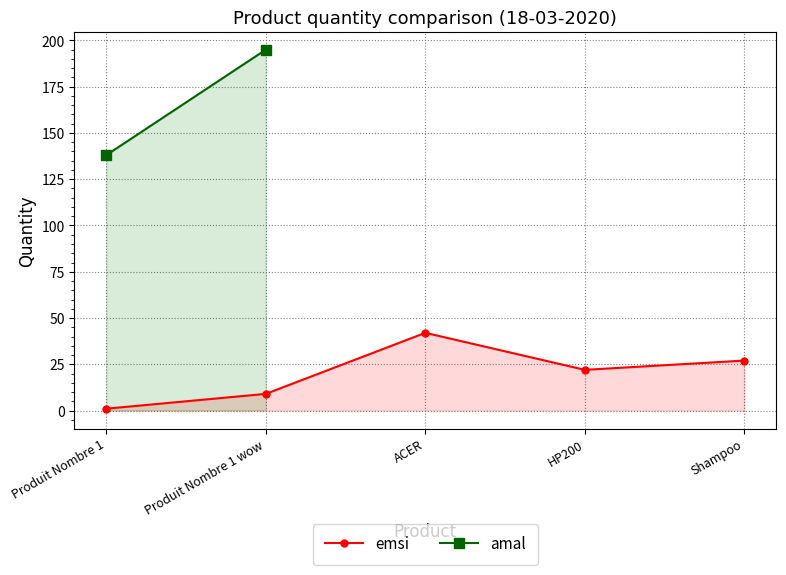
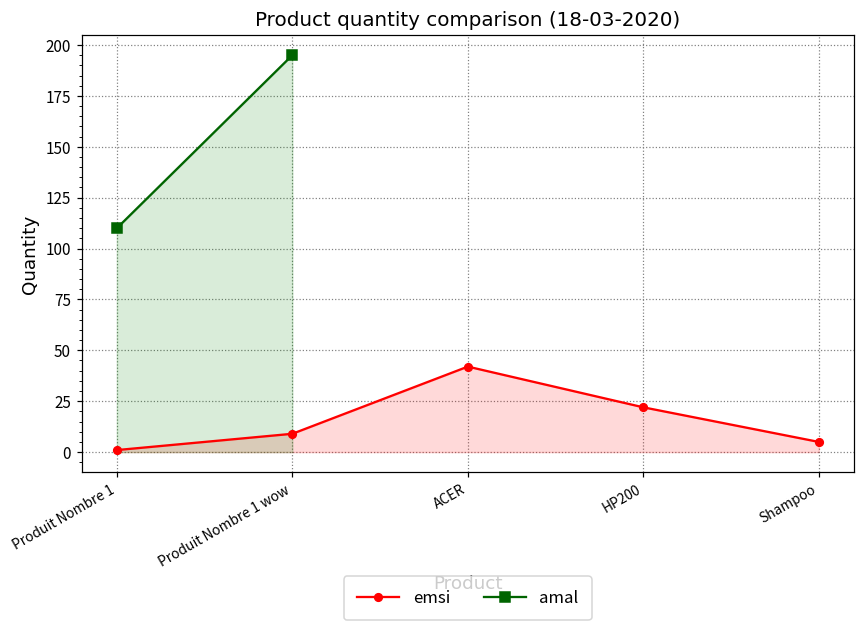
amal, Produit Nombre 1: 138 -> 110
emsi, Shampoo: 27 -> 5
